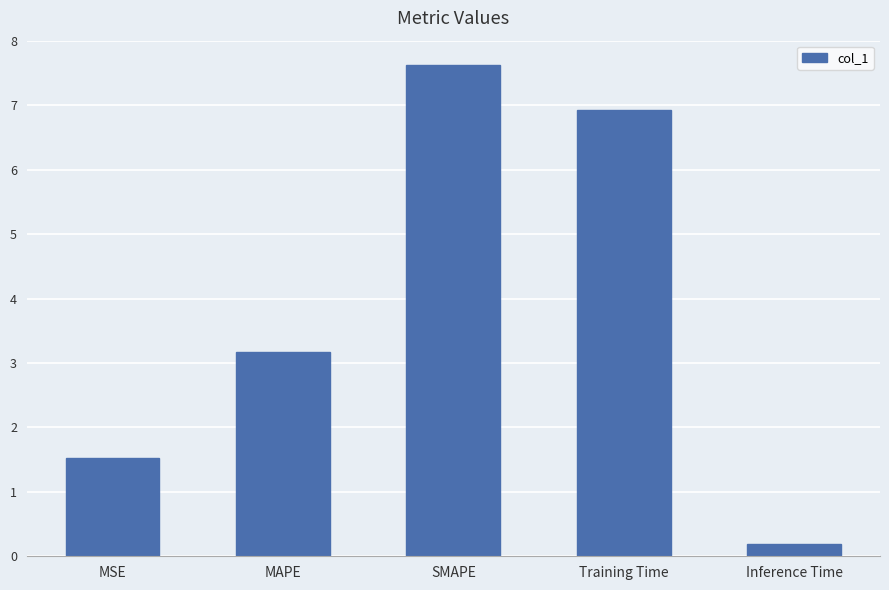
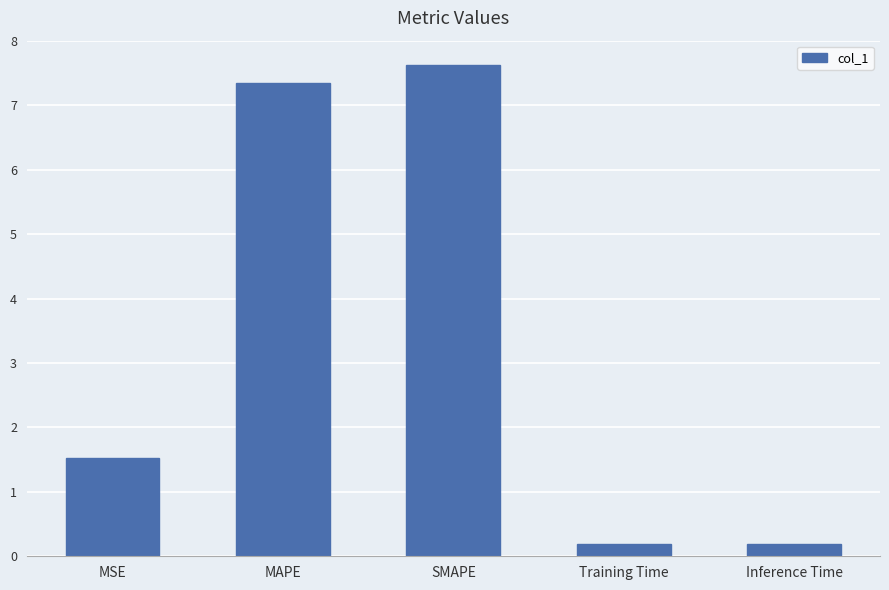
MAPE: 3.2 -> 7.3
Training Time: 6.9 -> 0.2
